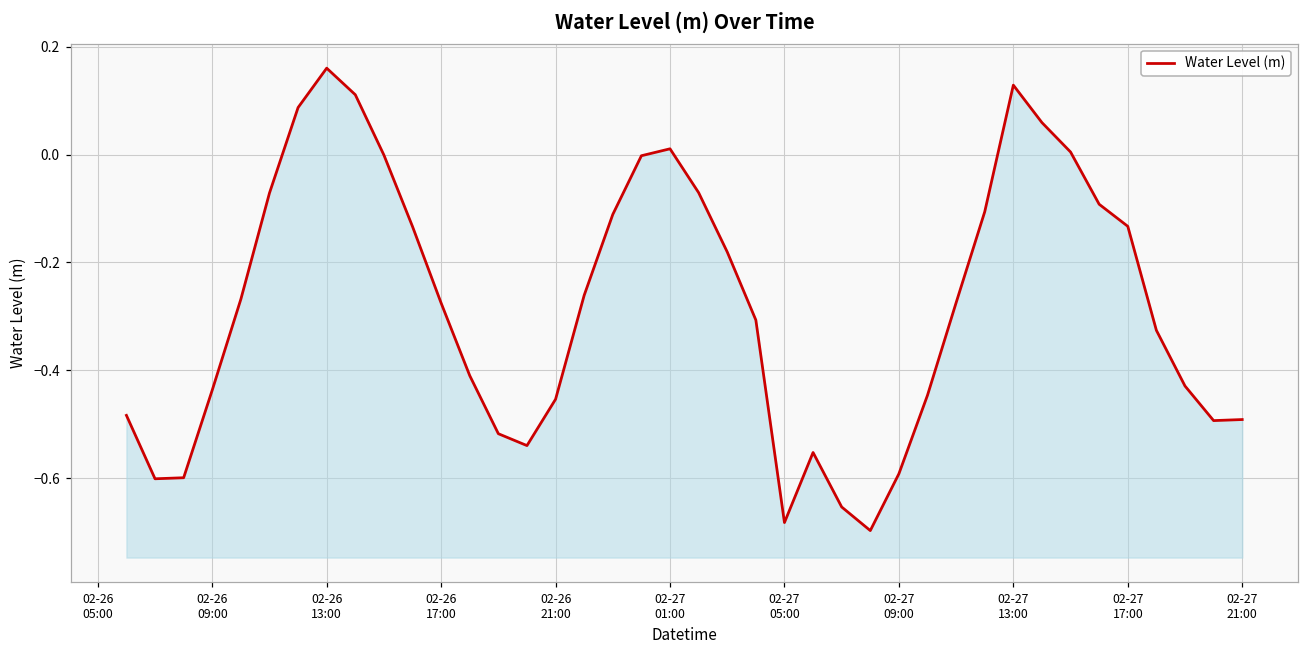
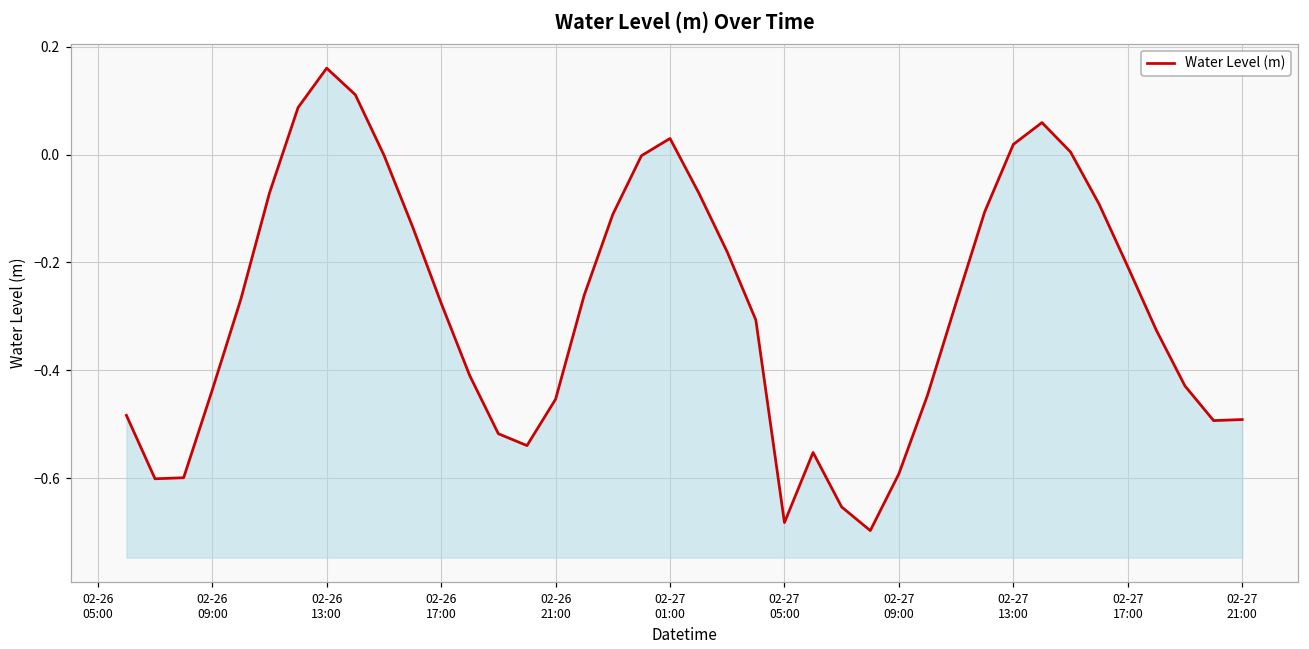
02-27 01:00: 0.01 -> 0.03
02-27 13:00: 0.13 -> 0.02
02-27 17:00: -0.13 -> -0.21
